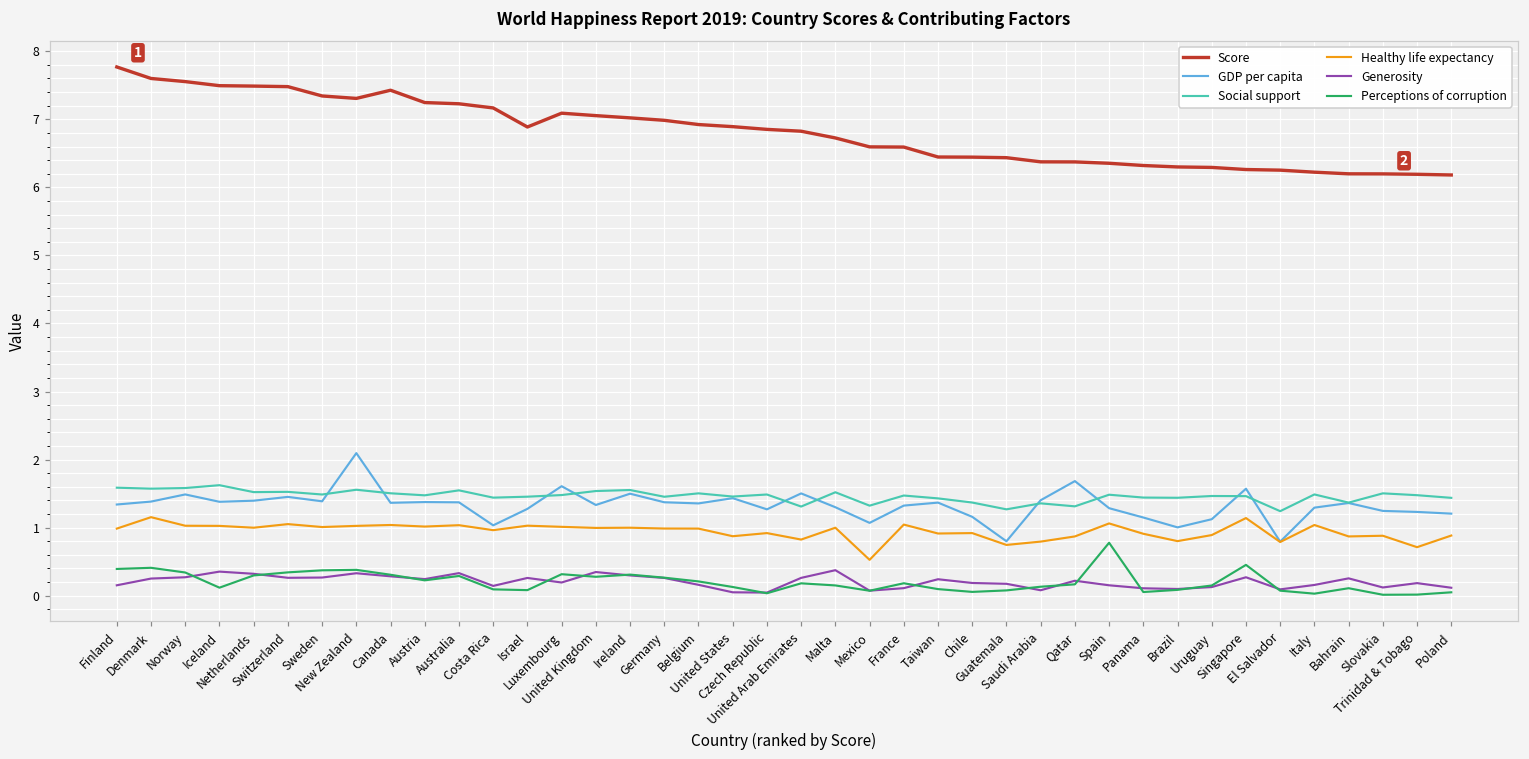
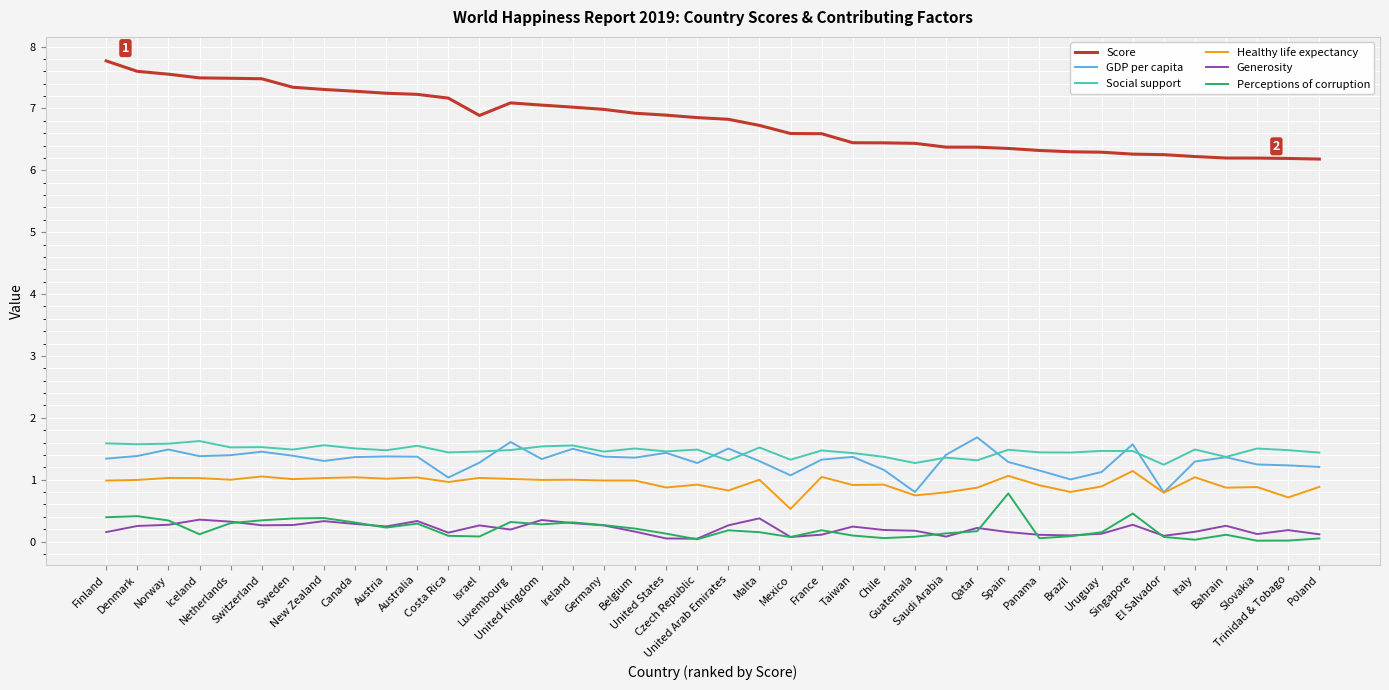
Healthy life expectancy, Denmark: 1.2 -> 1.0
GDP per capita, New Zealand: 2.1 -> 1.3
Score, Canada: 7.4 -> 7.3
